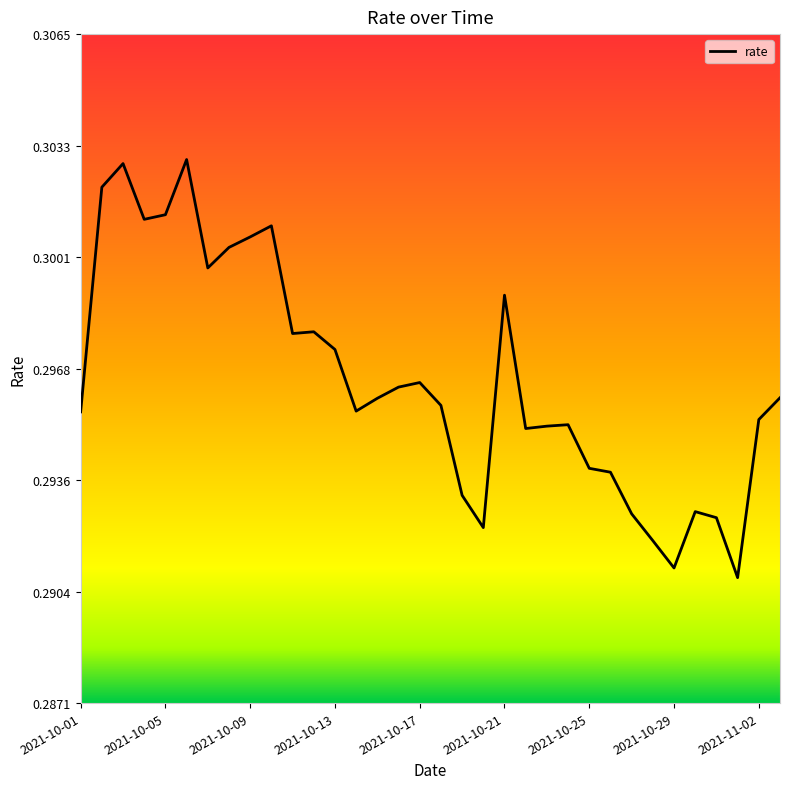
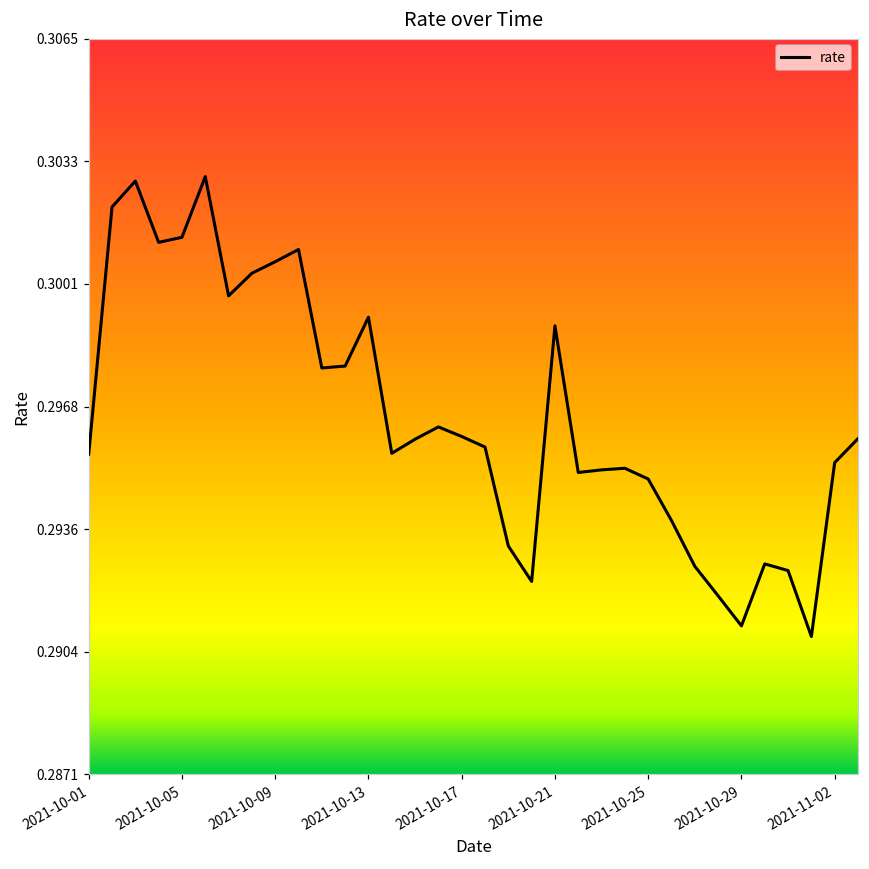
2021-10-13: 0.2974 -> 0.2992
2021-10-17: 0.2964 -> 0.2960
2021-10-25: 0.2939 -> 0.2949
